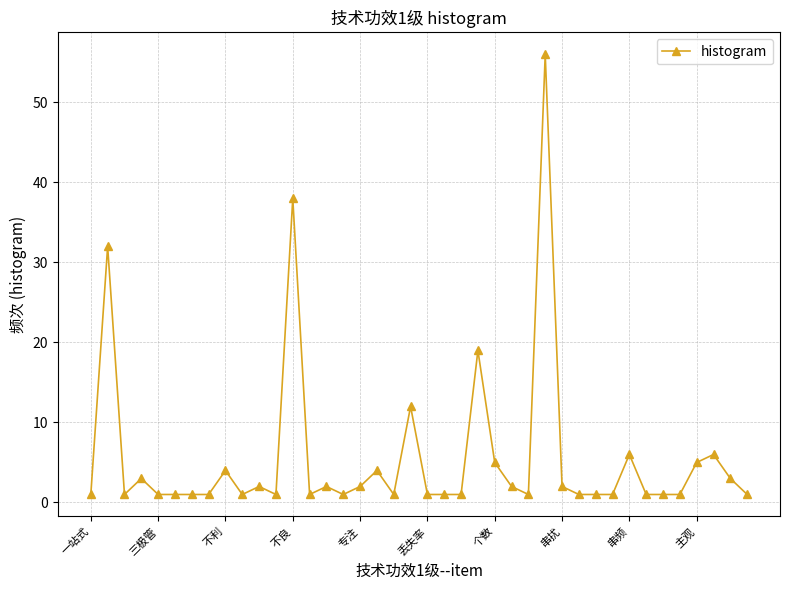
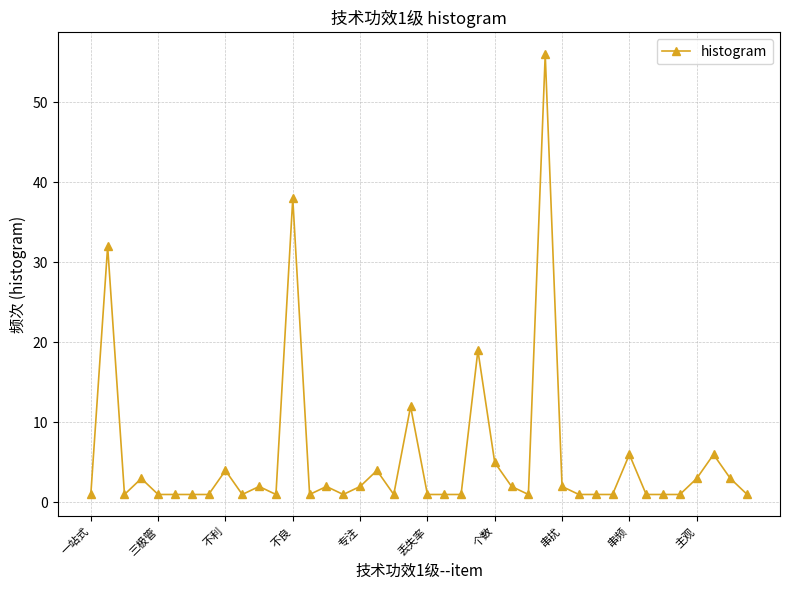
主观: 5 -> 3
